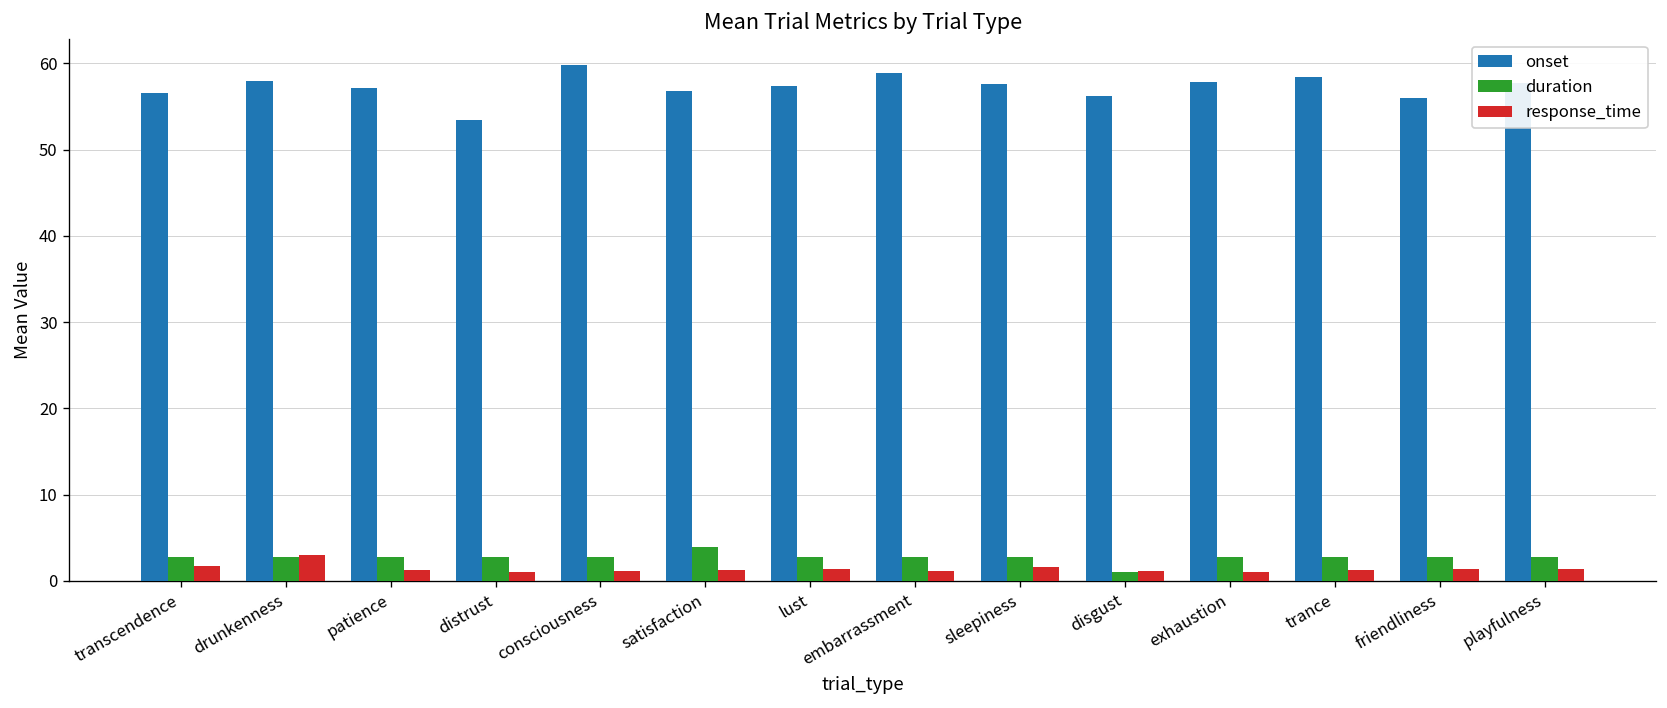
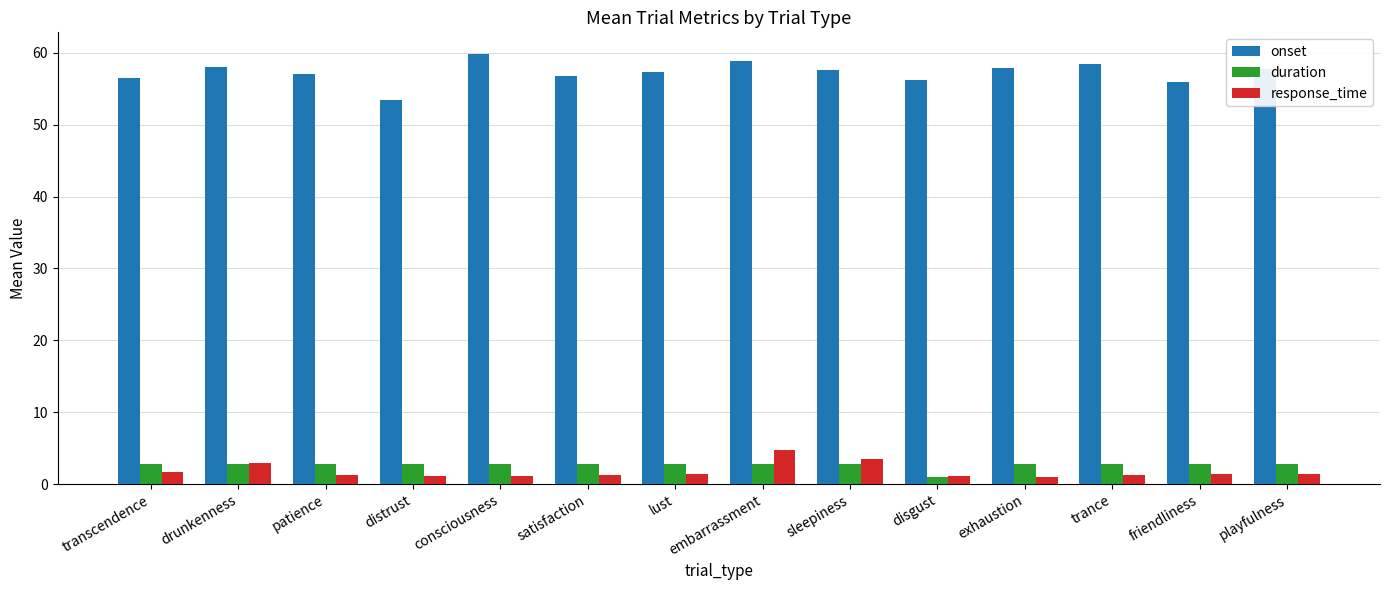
duration, satisfaction: 4 -> 3
response_time, embarrassment: 1 -> 5
response_time, sleepiness: 2 -> 4
